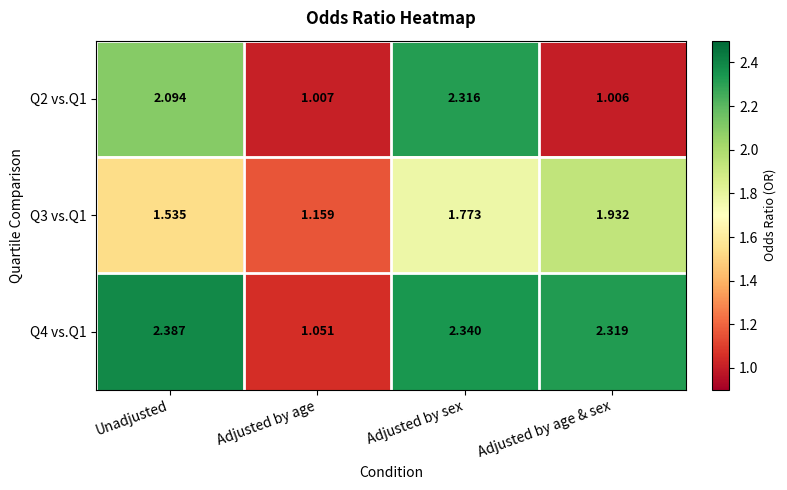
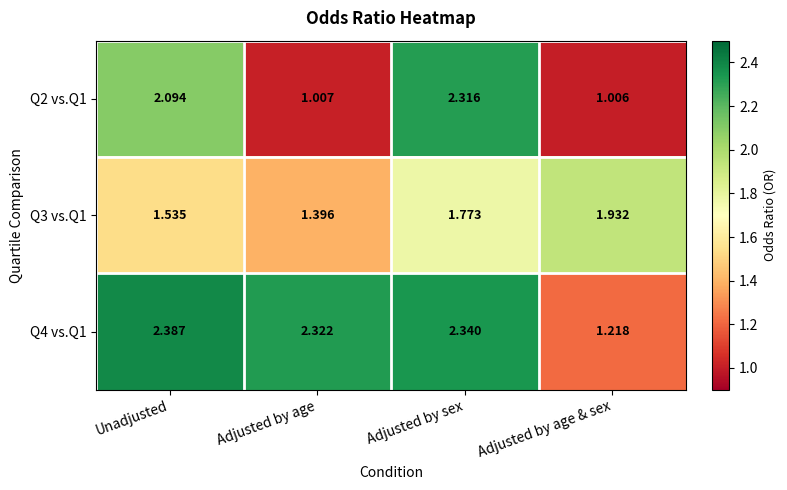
Q3 vs.Q1, Adjusted by age: 1.159 -> 1.396
Q4 vs.Q1, Adjusted by age: 1.051 -> 2.322
Q4 vs.Q1, Adjusted by age & sex: 2.319 -> 1.218
